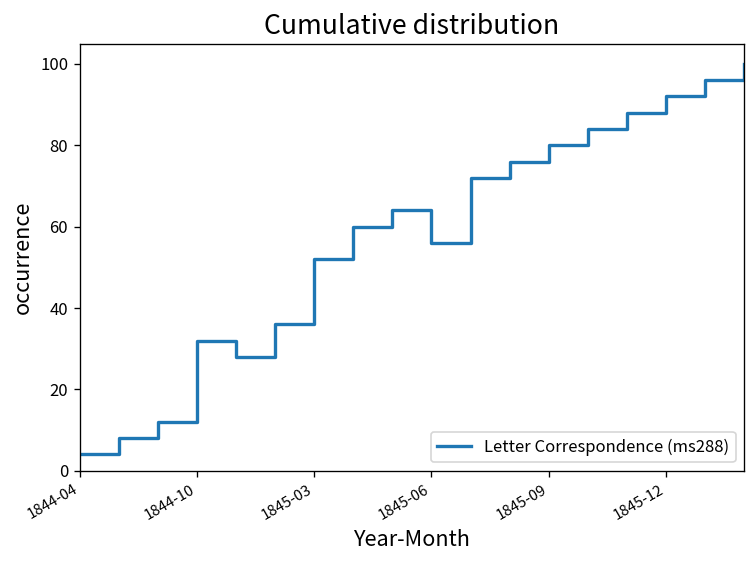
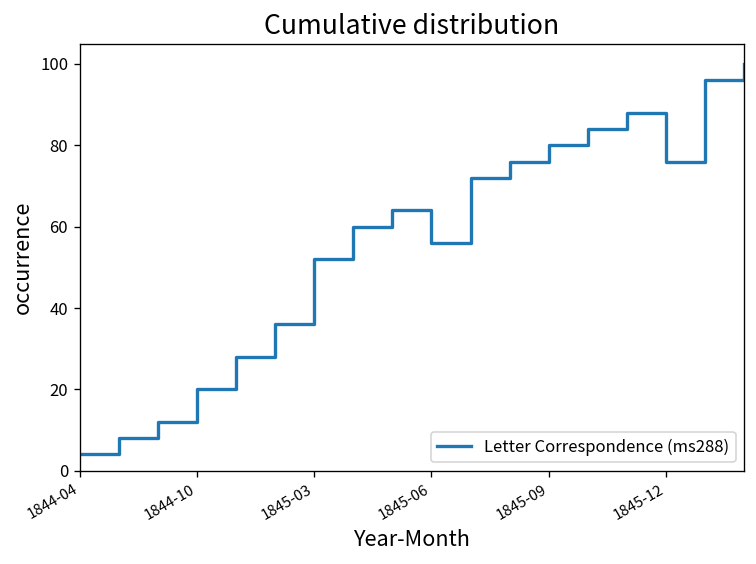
1844-10: 32 -> 20
1845-12: 92 -> 76
